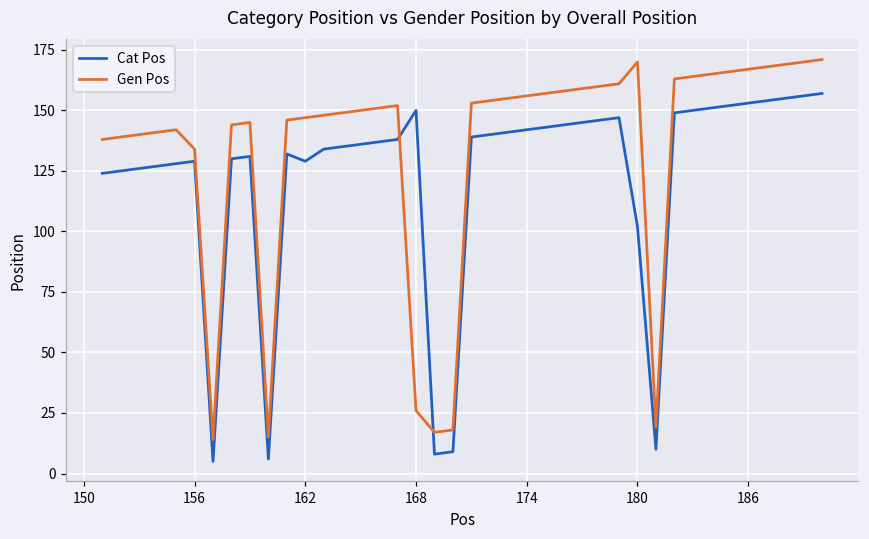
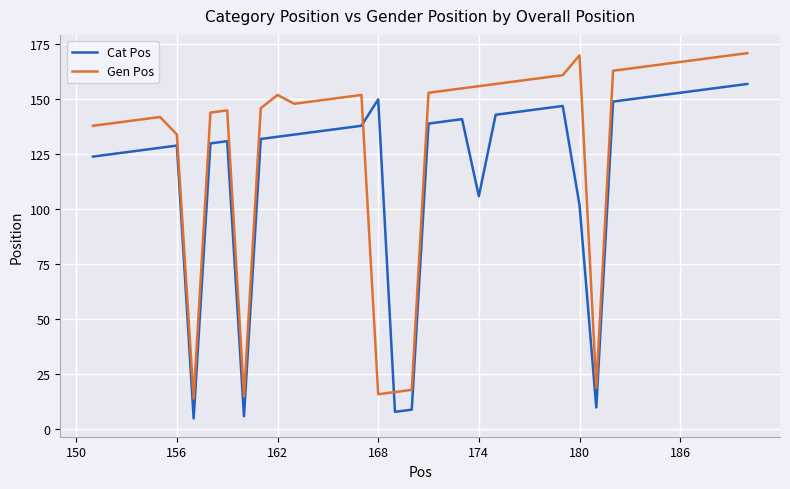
Cat Pos, 162: 129 -> 133
Gen Pos, 162: 147 -> 152
Gen Pos, 168: 26 -> 16
Cat Pos, 174: 142 -> 106
